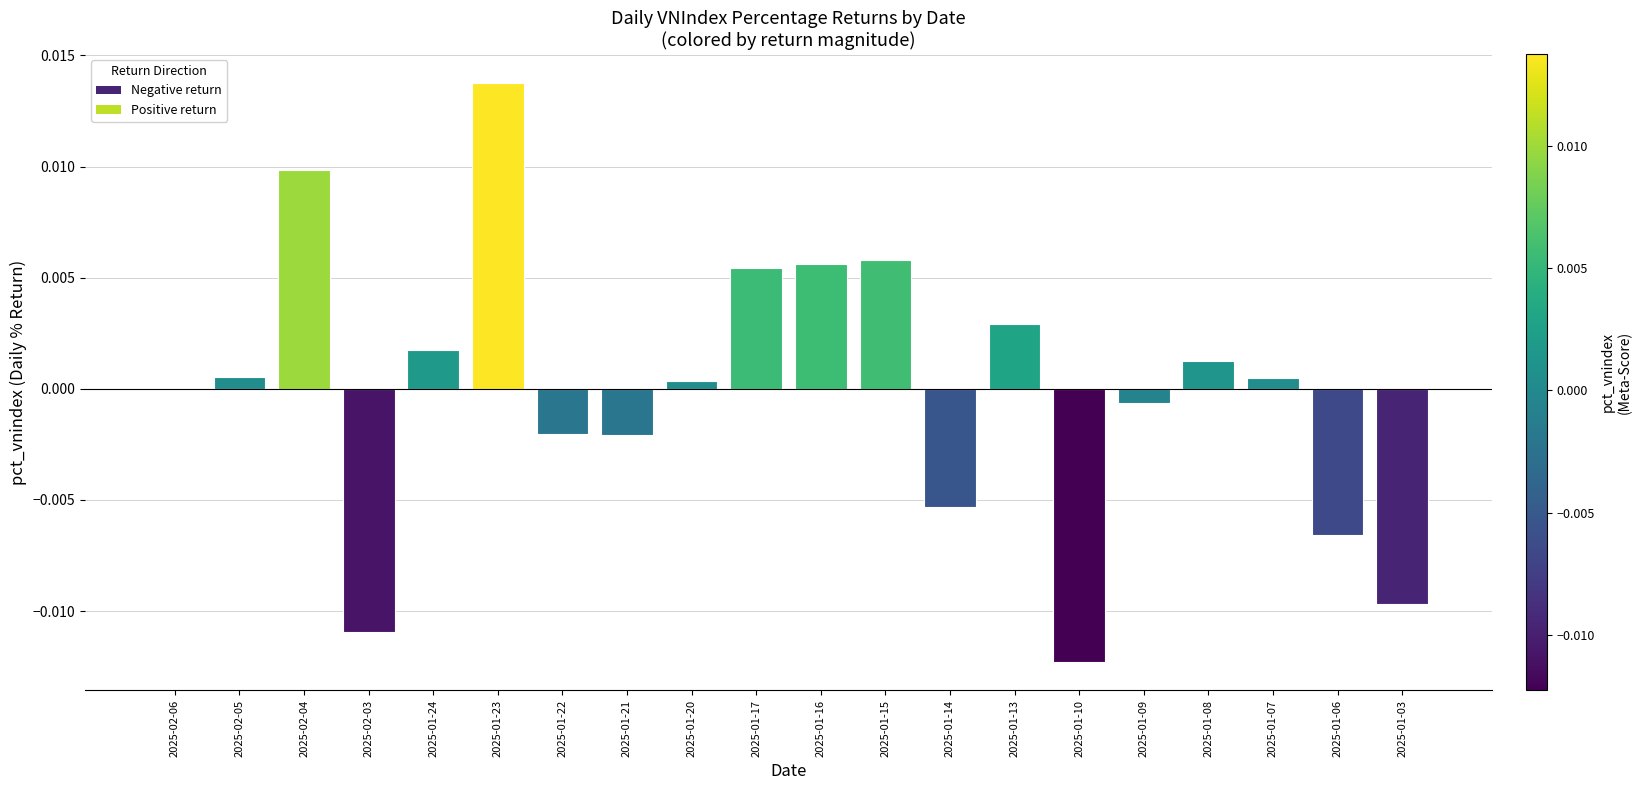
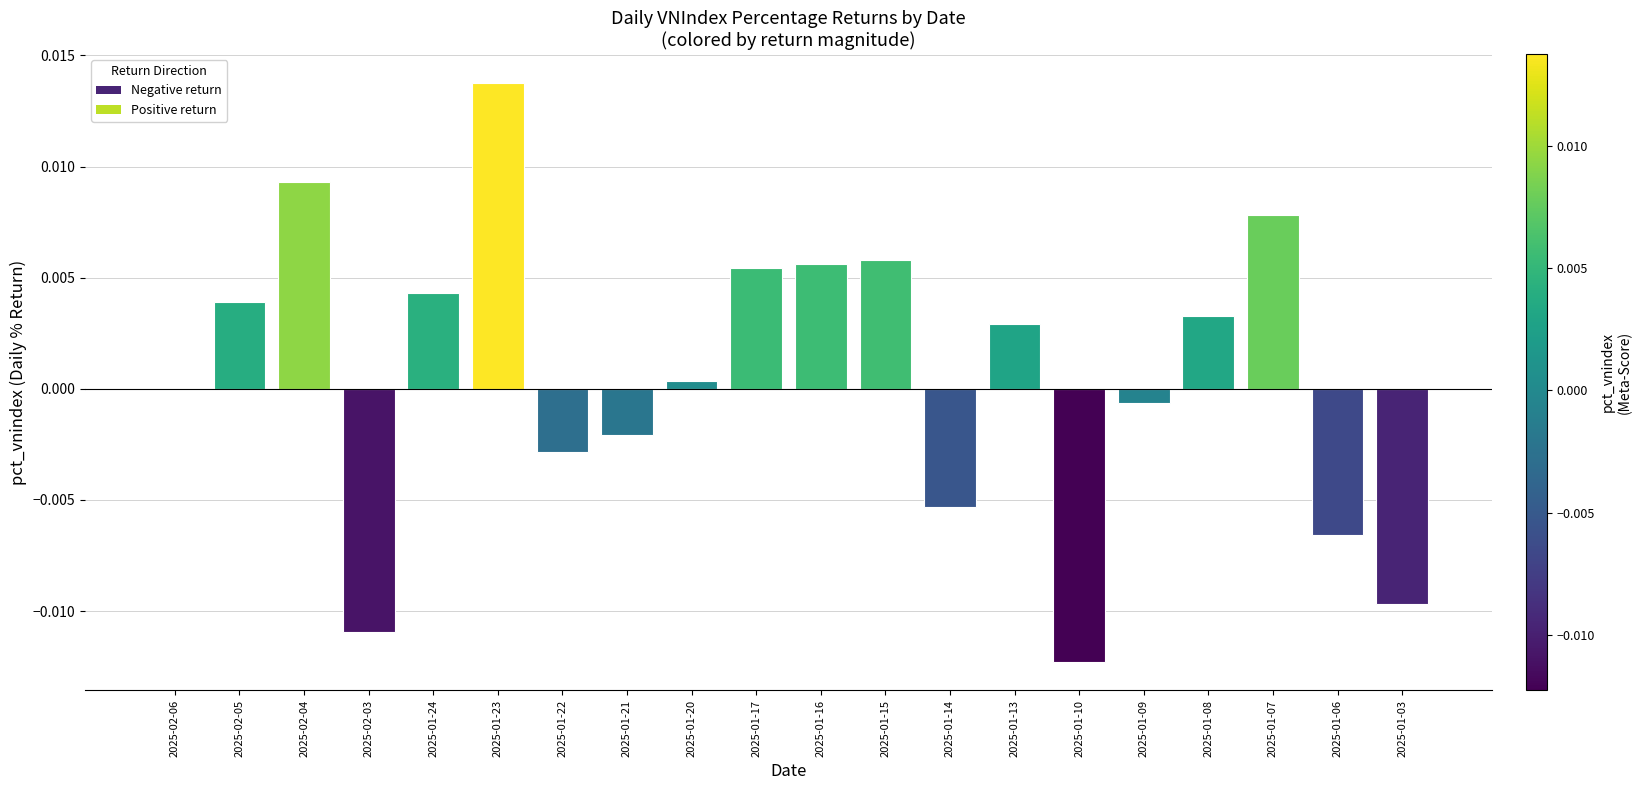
2025-02-05: 0.0005 -> 0.0039
2025-02-04: 0.0098 -> 0.0093
2025-01-24: 0.0018 -> 0.0043
2025-01-22: -0.0020 -> -0.0029
2025-01-08: 0.0013 -> 0.0033
2025-01-07: 0.0005 -> 0.0078
